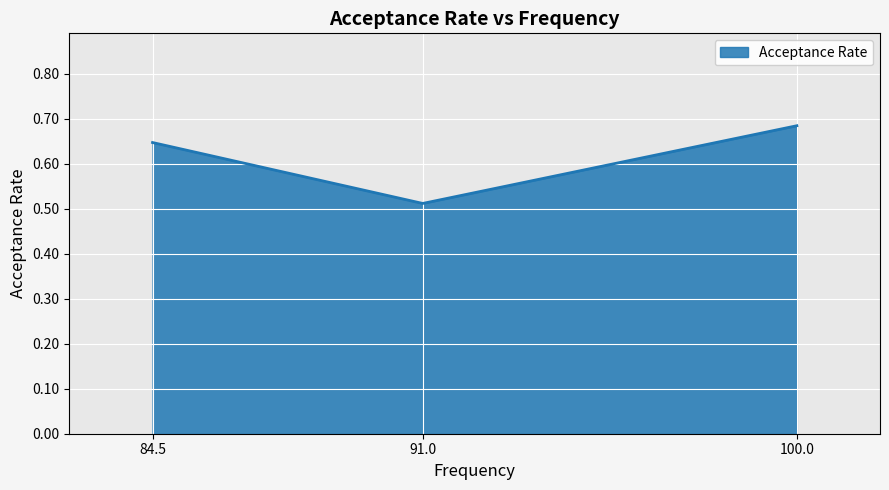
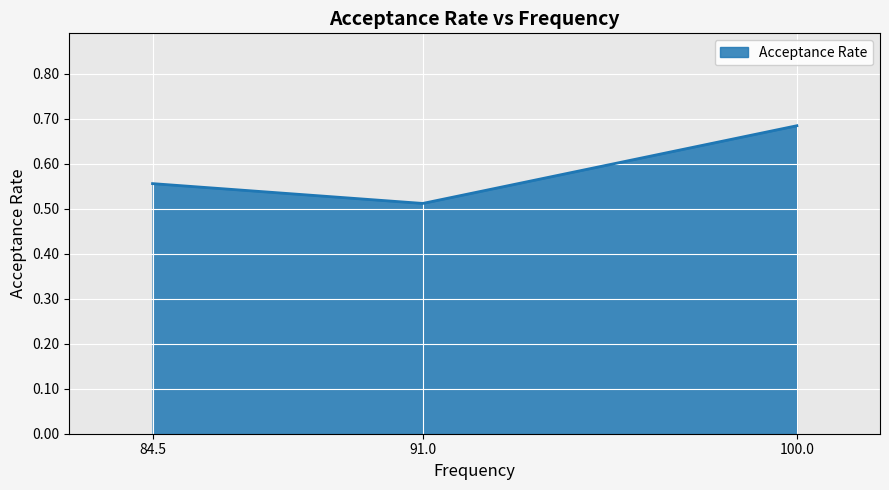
84.5: 0.65 -> 0.56
